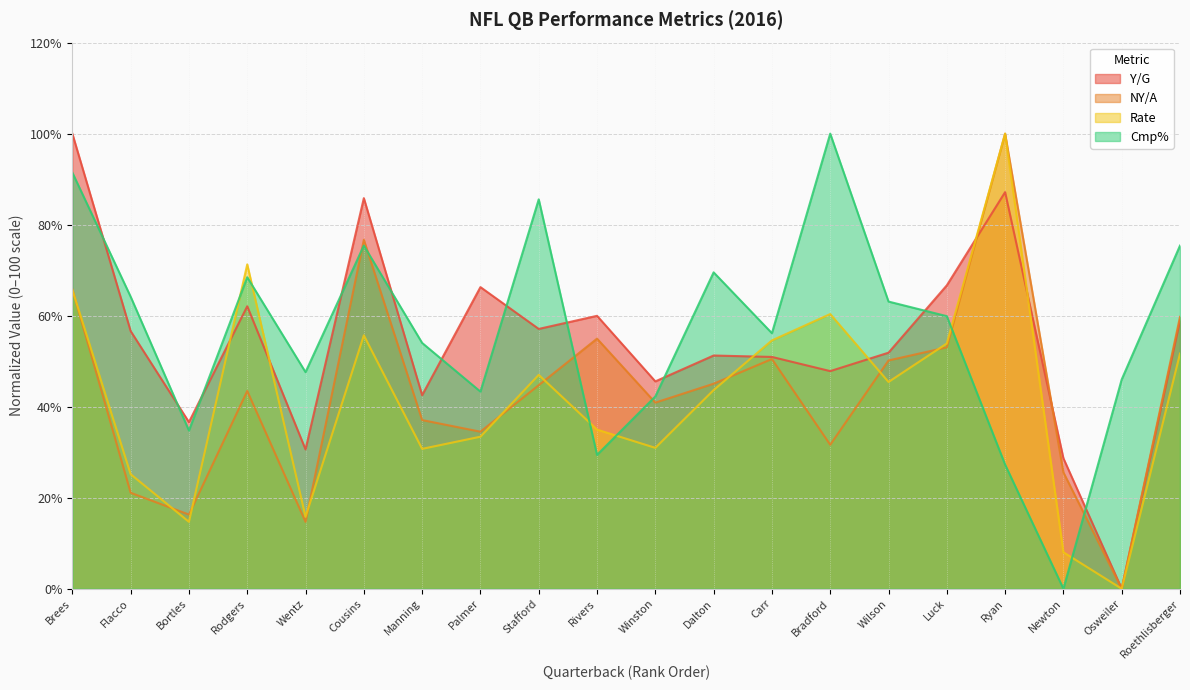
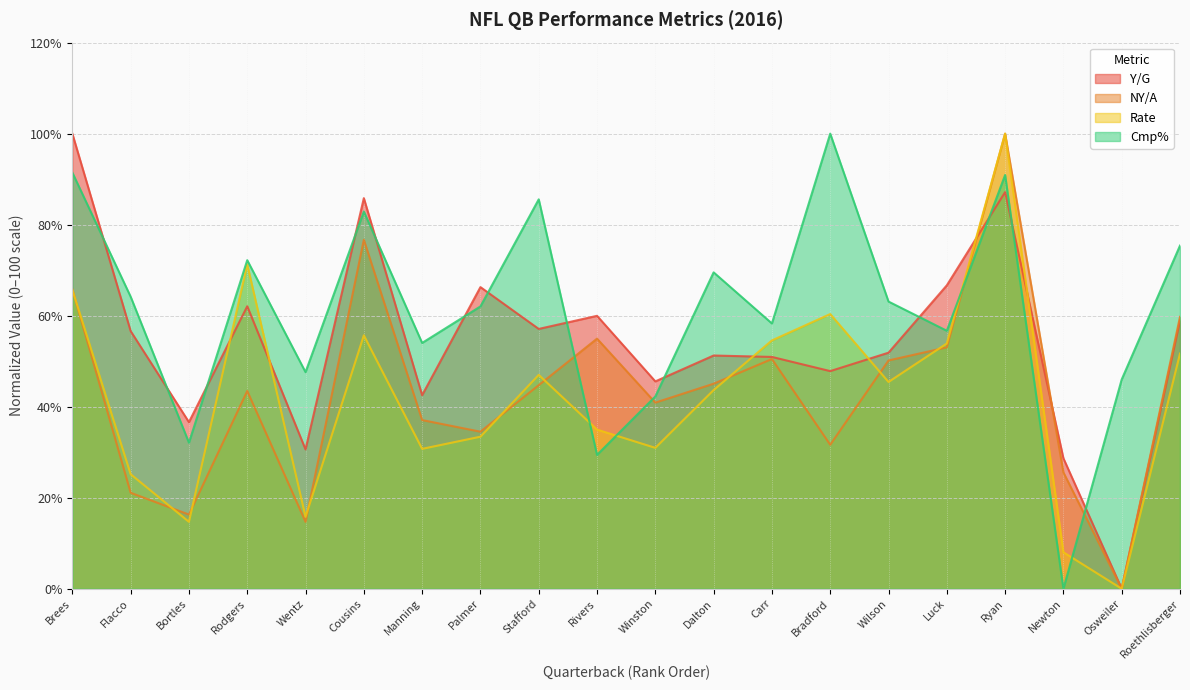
Cmp%, Bortles: 35% -> 32%
Cmp%, Rodgers: 68% -> 72%
Cmp%, Cousins: 75% -> 83%
Cmp%, Palmer: 43% -> 62%
Cmp%, Carr: 56% -> 58%
Cmp%, Luck: 60% -> 57%
Cmp%, Ryan: 27% -> 91%
